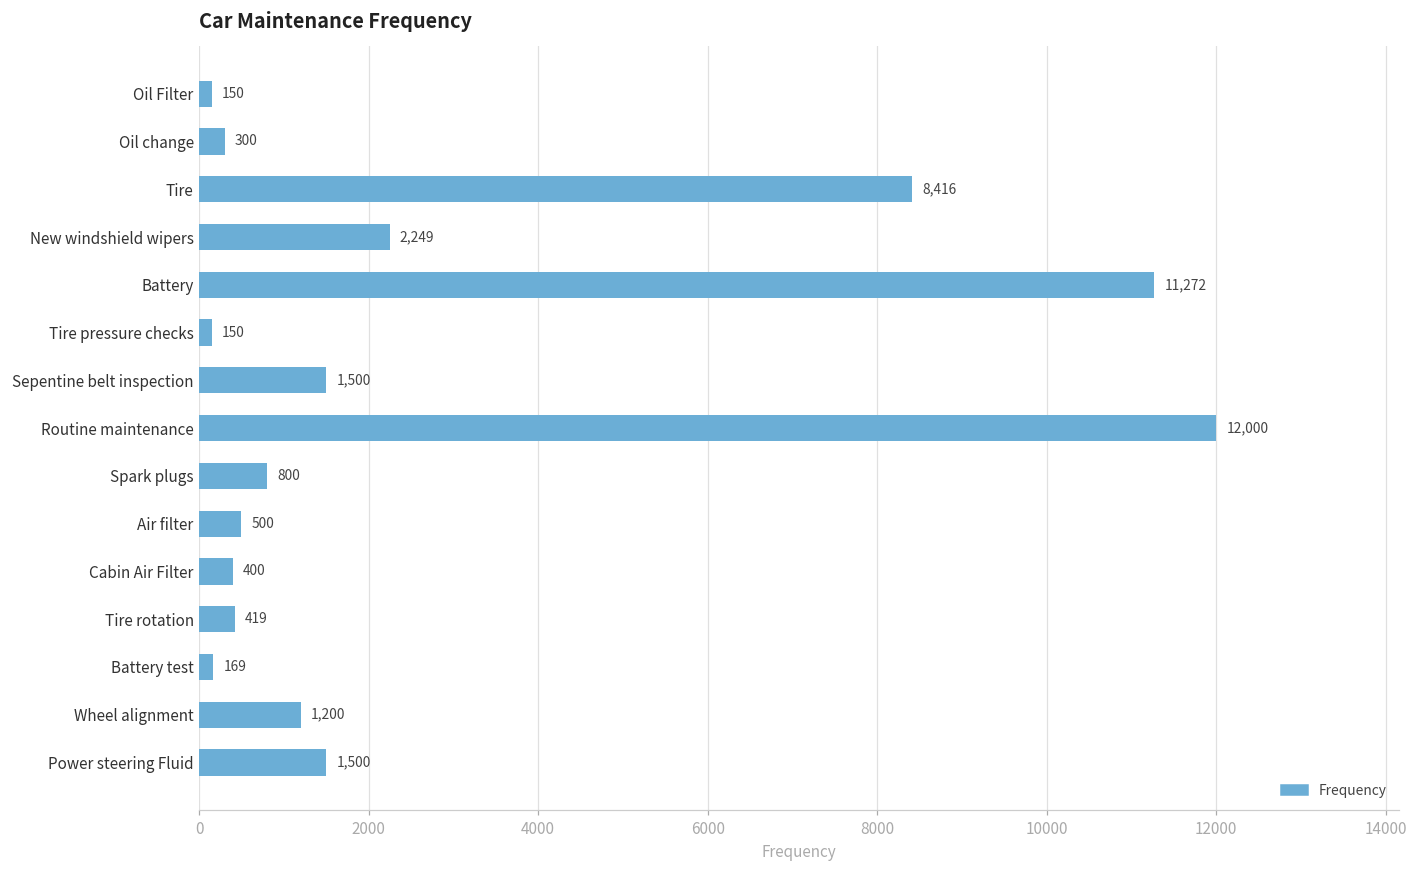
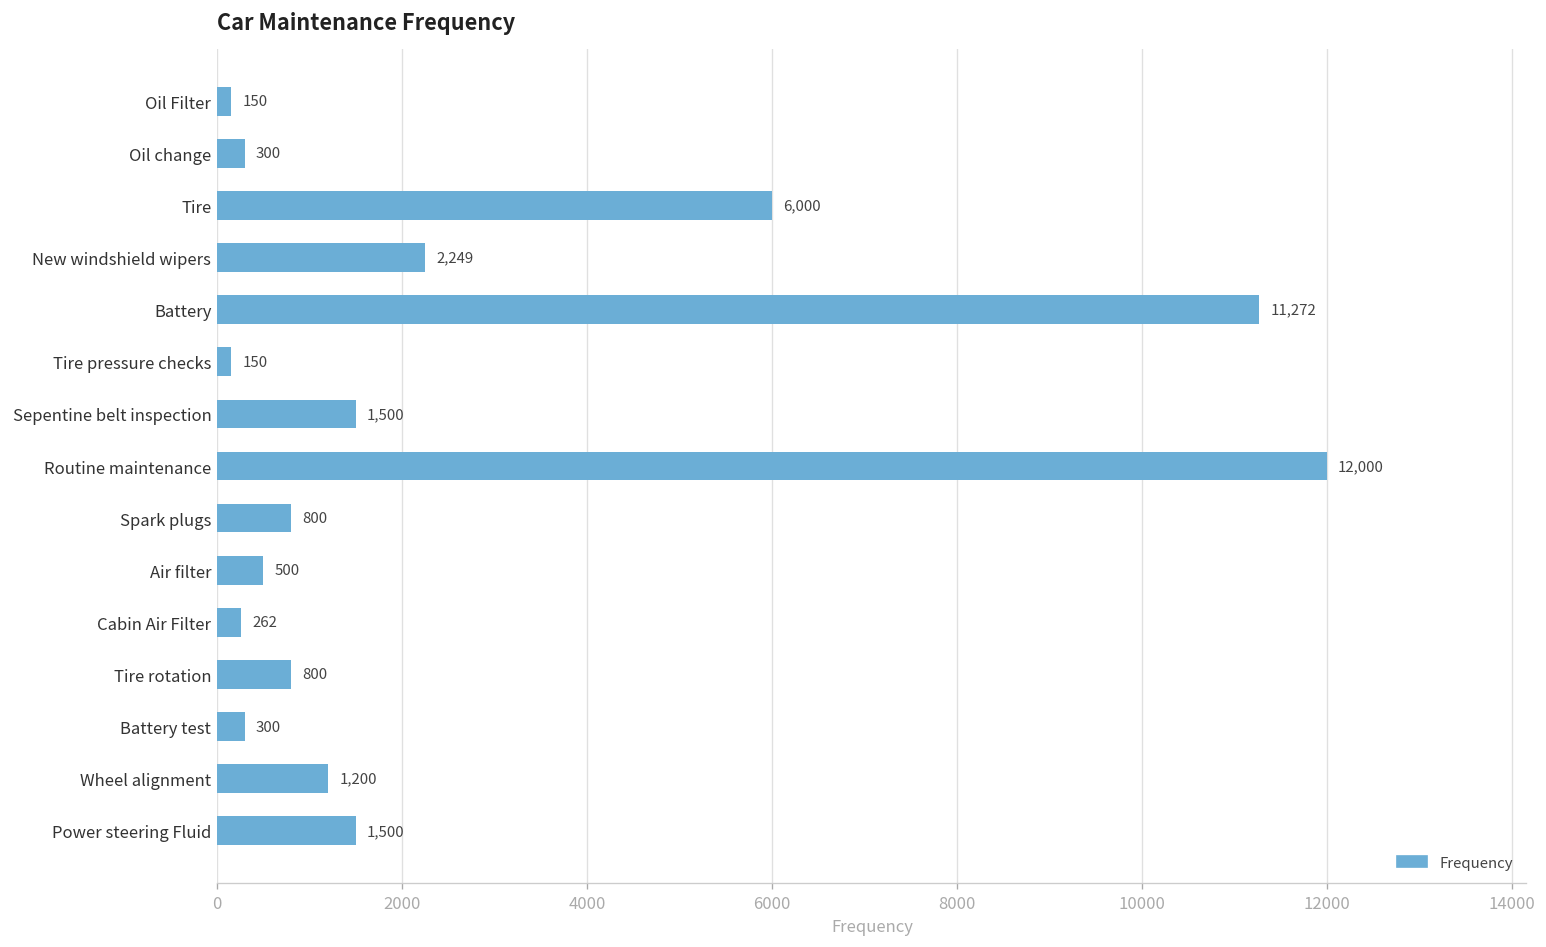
Tire: 8,416 -> 6,000
Cabin Air Filter: 400 -> 262
Tire rotation: 419 -> 800
Battery test: 169 -> 300
